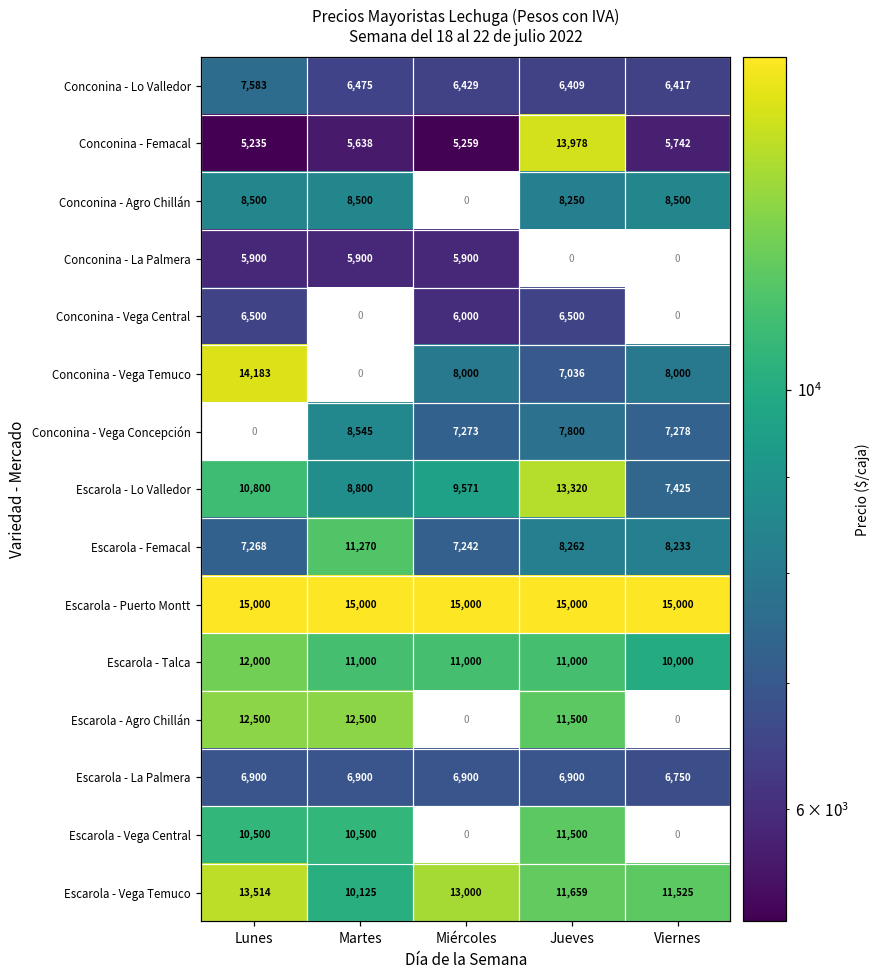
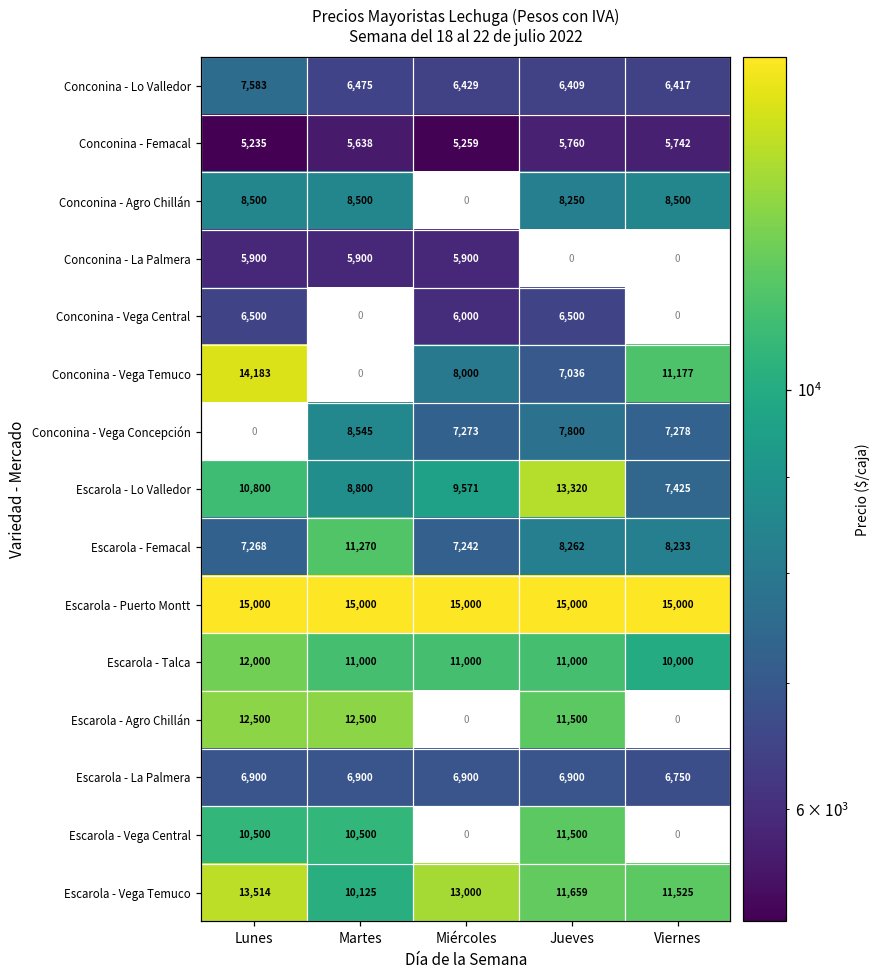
Conconina - Femacal, Jueves: 13,978 -> 5,760
Conconina - Vega Temuco, Viernes: 8,000 -> 11,177
